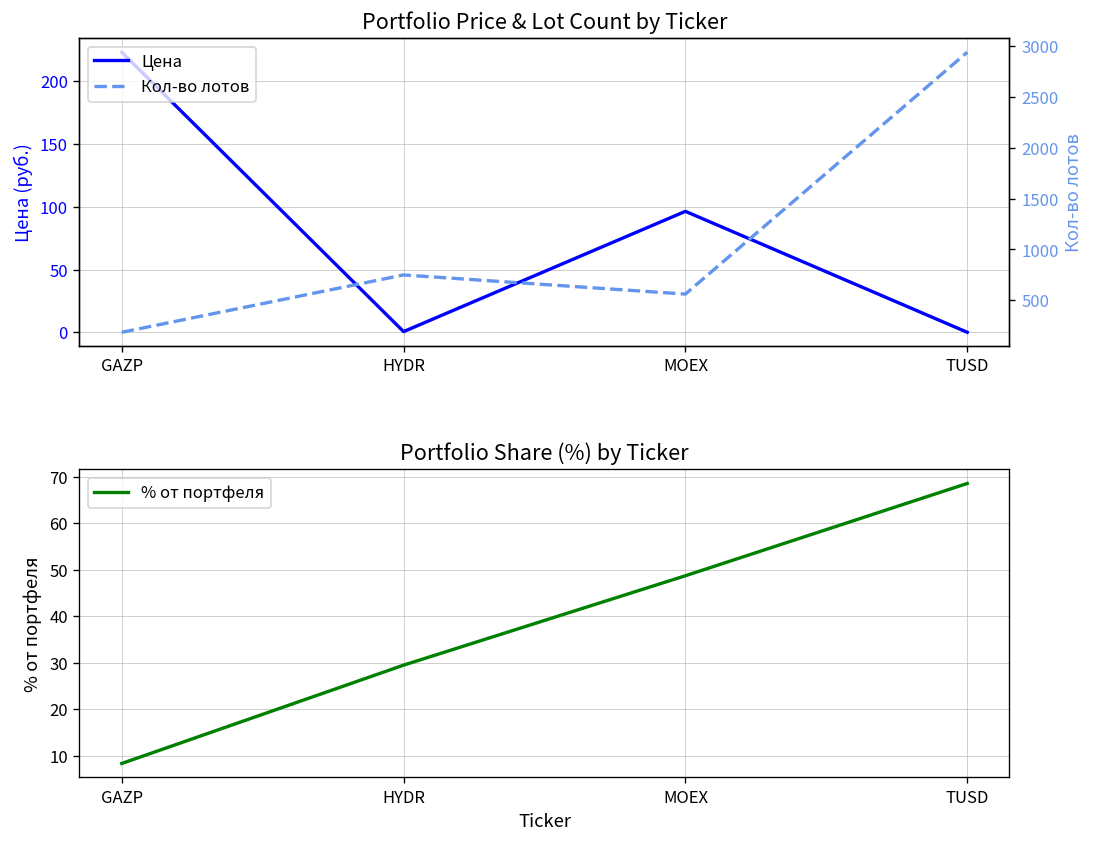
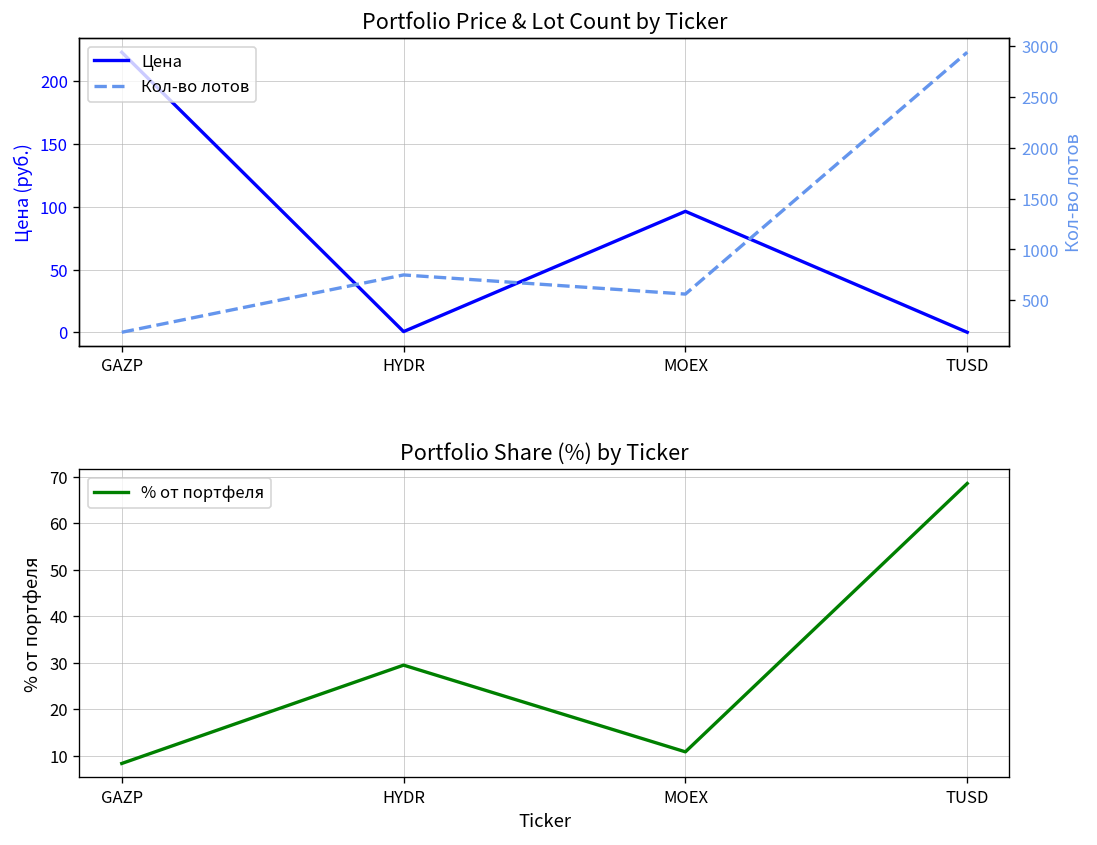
Portfolio Share (%) by Ticker, MOEX: 49 -> 11
